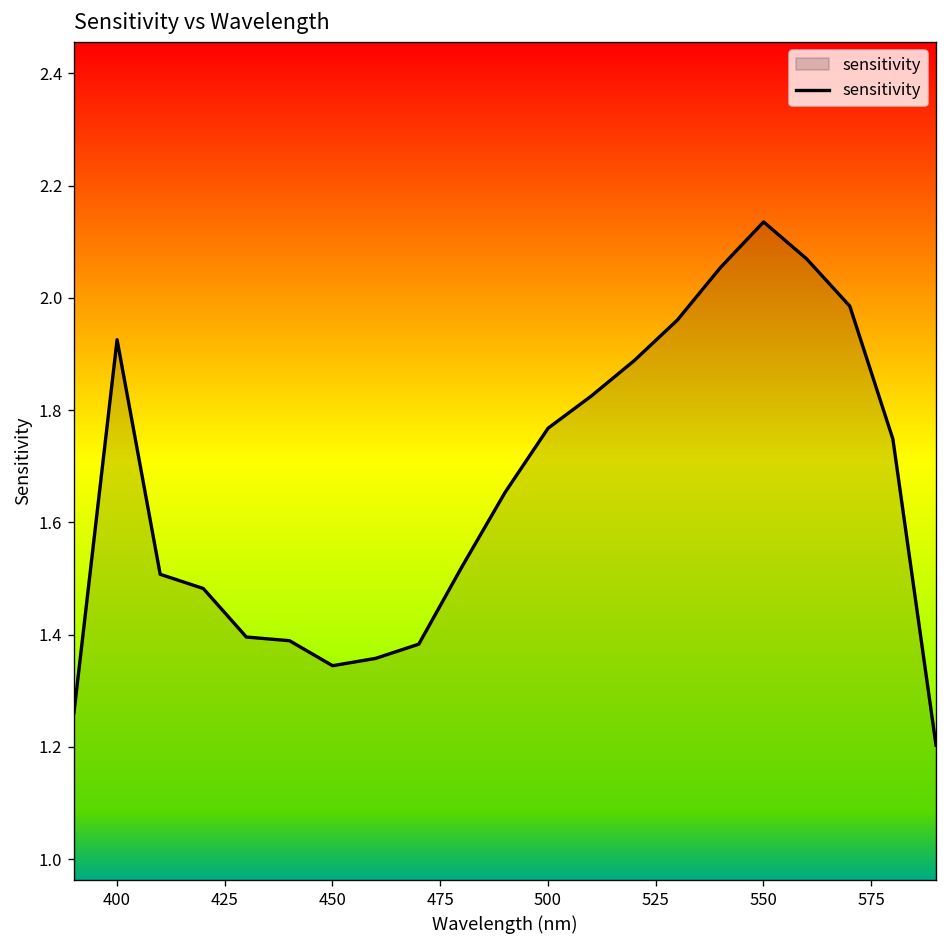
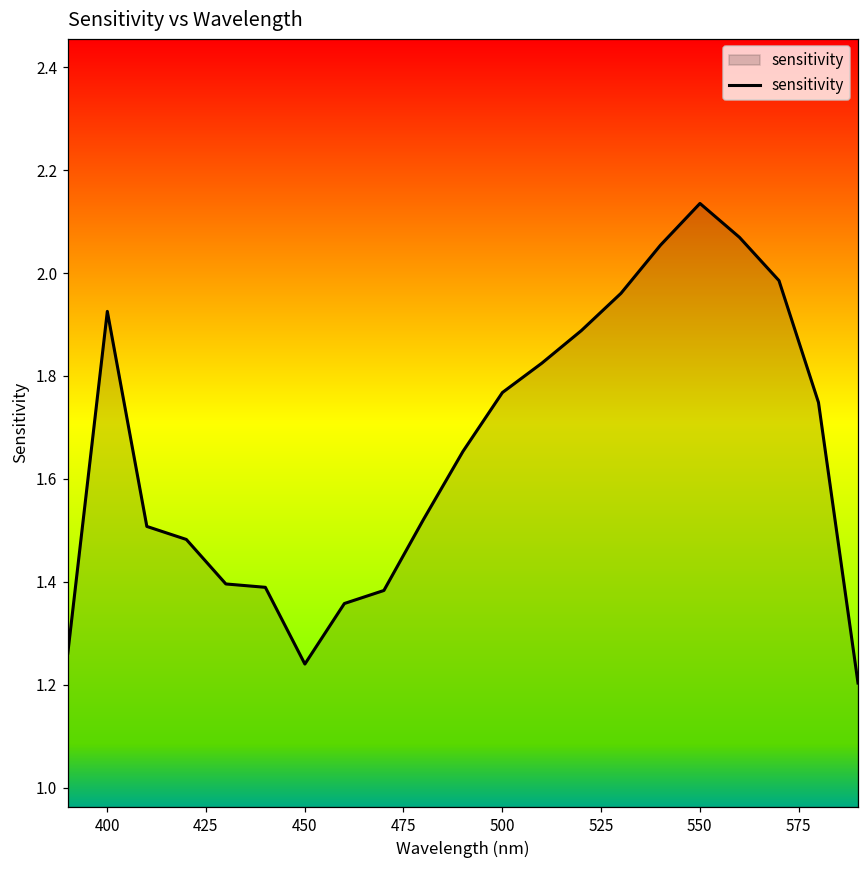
450: 1.34 -> 1.24
